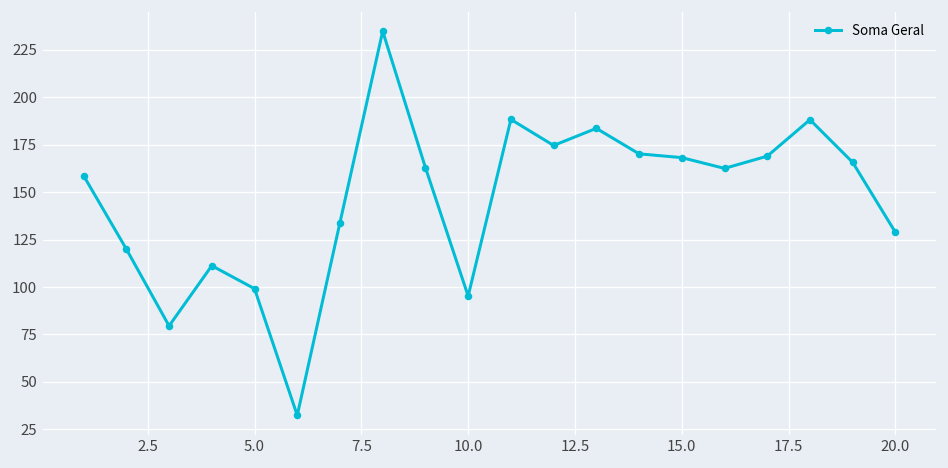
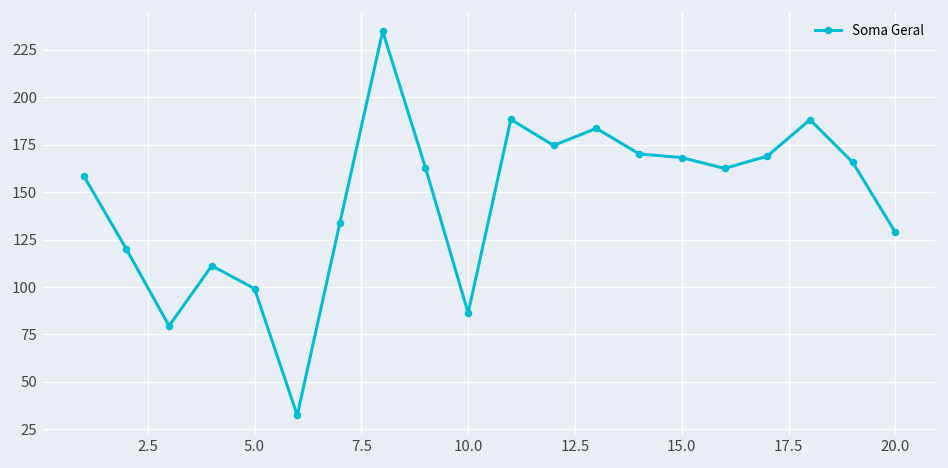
10.0: 95 -> 86
